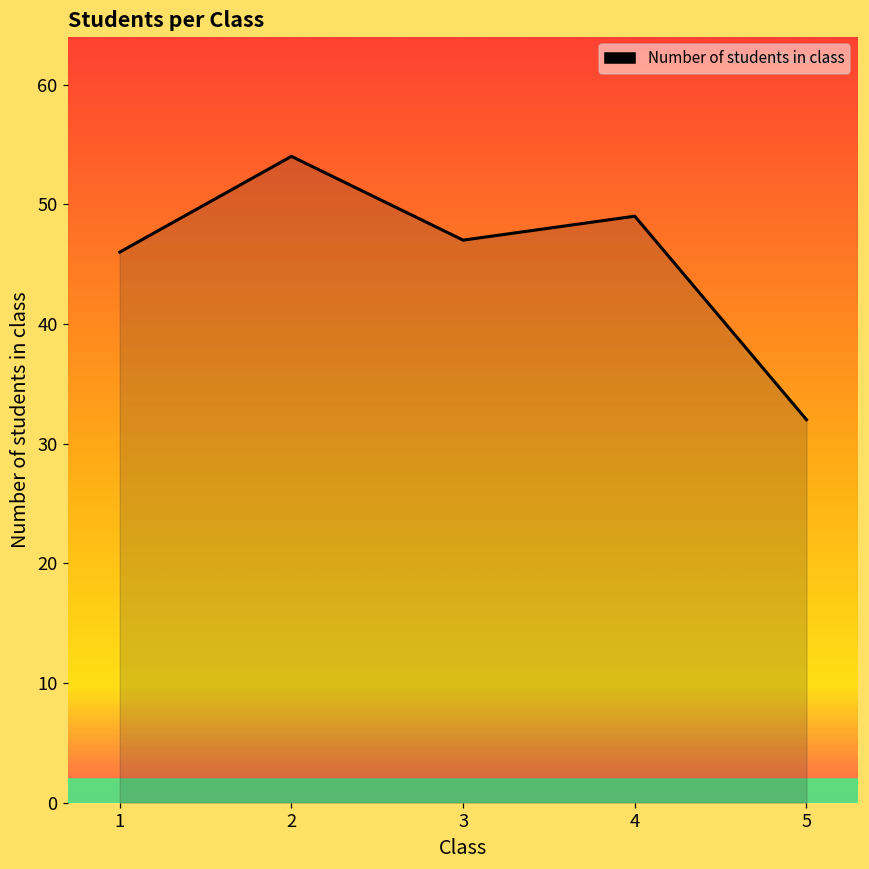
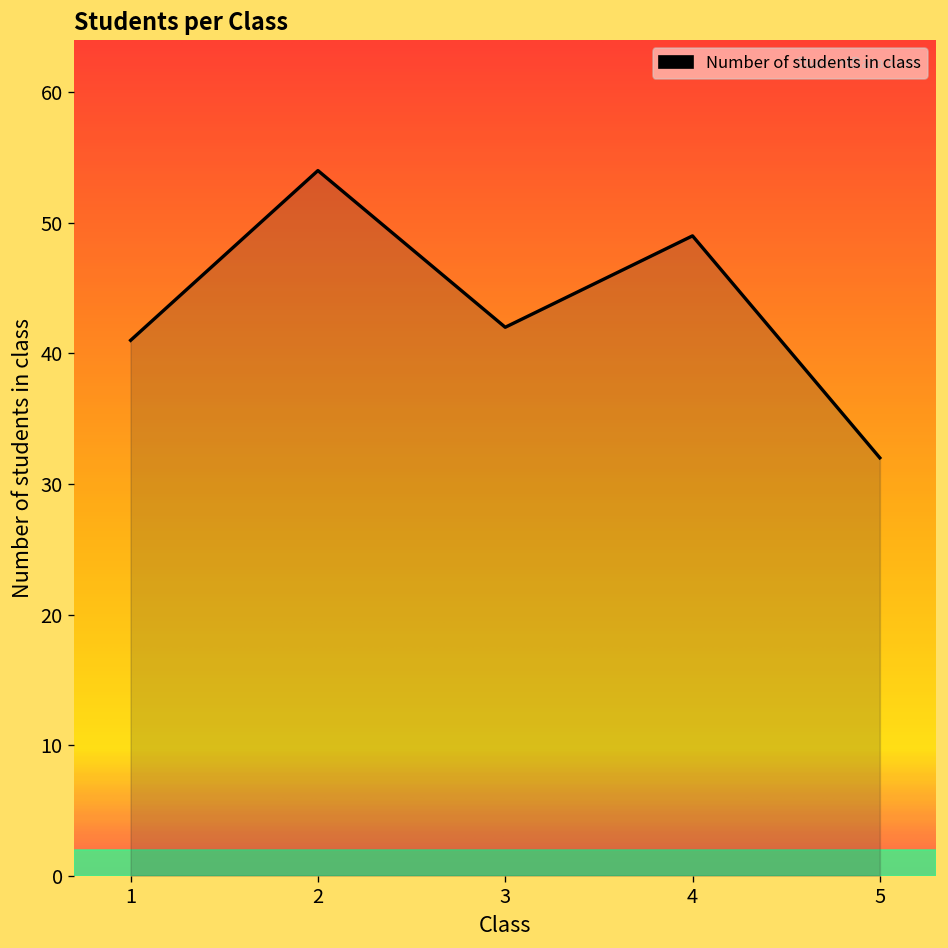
1: 46 -> 41
3: 47 -> 42
